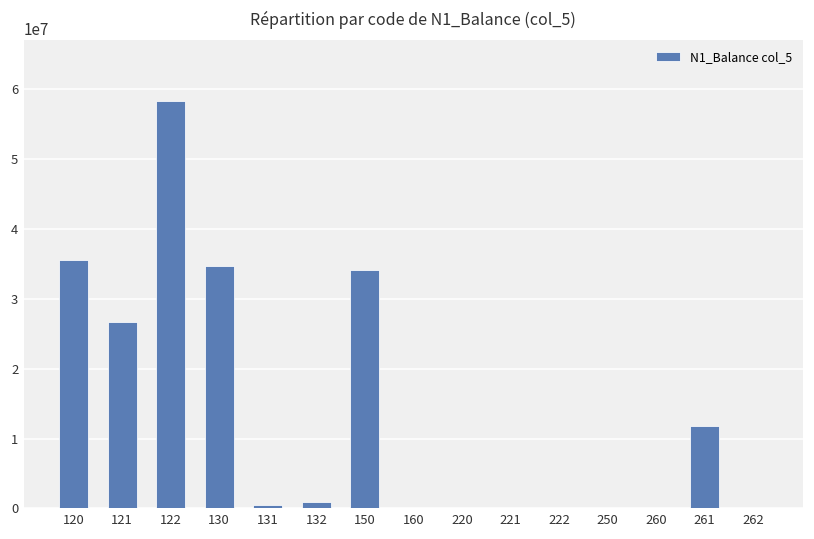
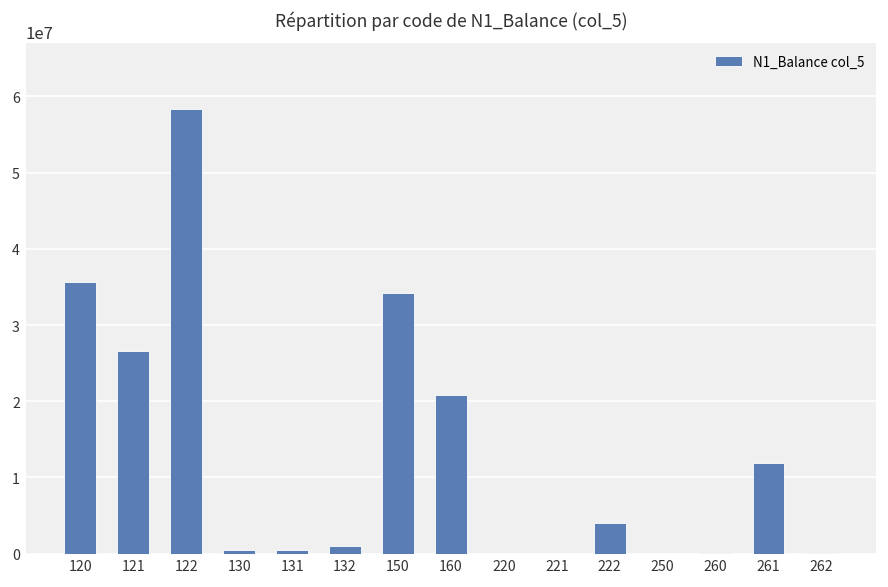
130: 35000000 -> 0
160: 0 -> 21000000
222: 0 -> 4000000
